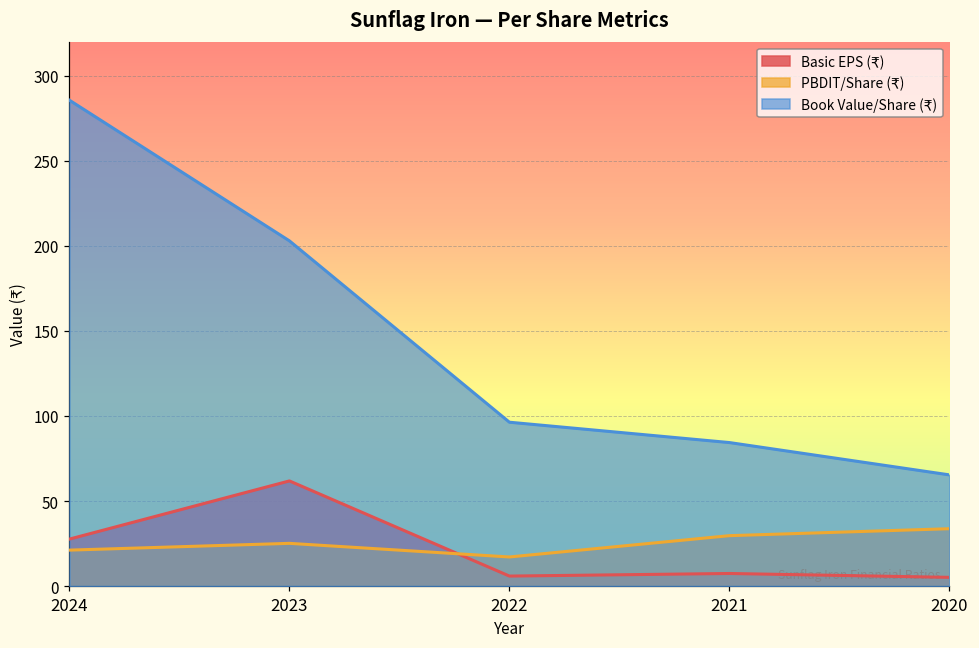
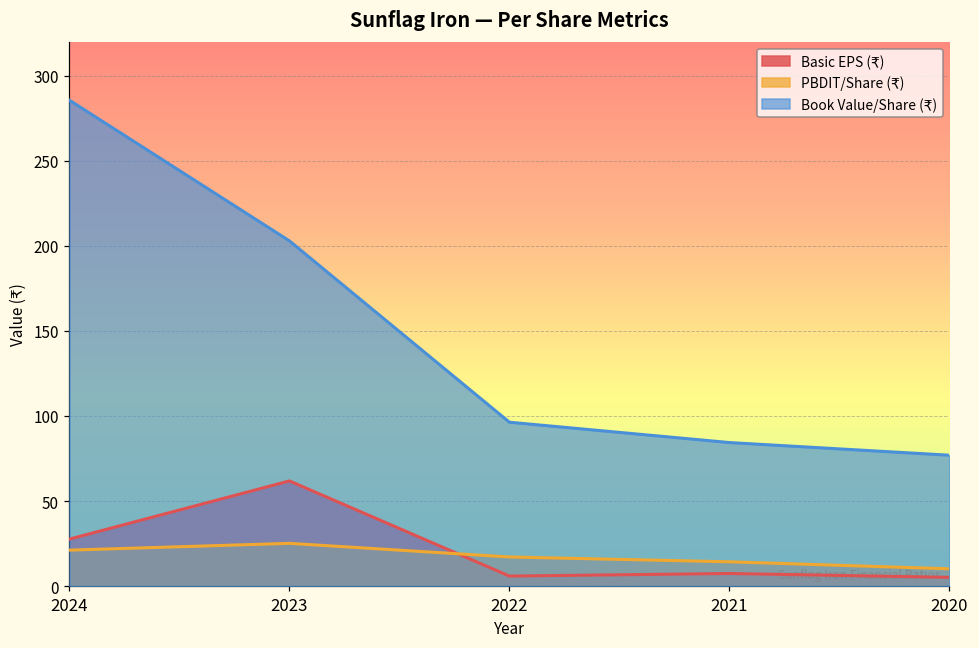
PBDIT/Share (₹), 2021: 30 -> 14
PBDIT/Share (₹), 2020: 34 -> 10
Book Value/Share (₹), 2020: 65 -> 77
